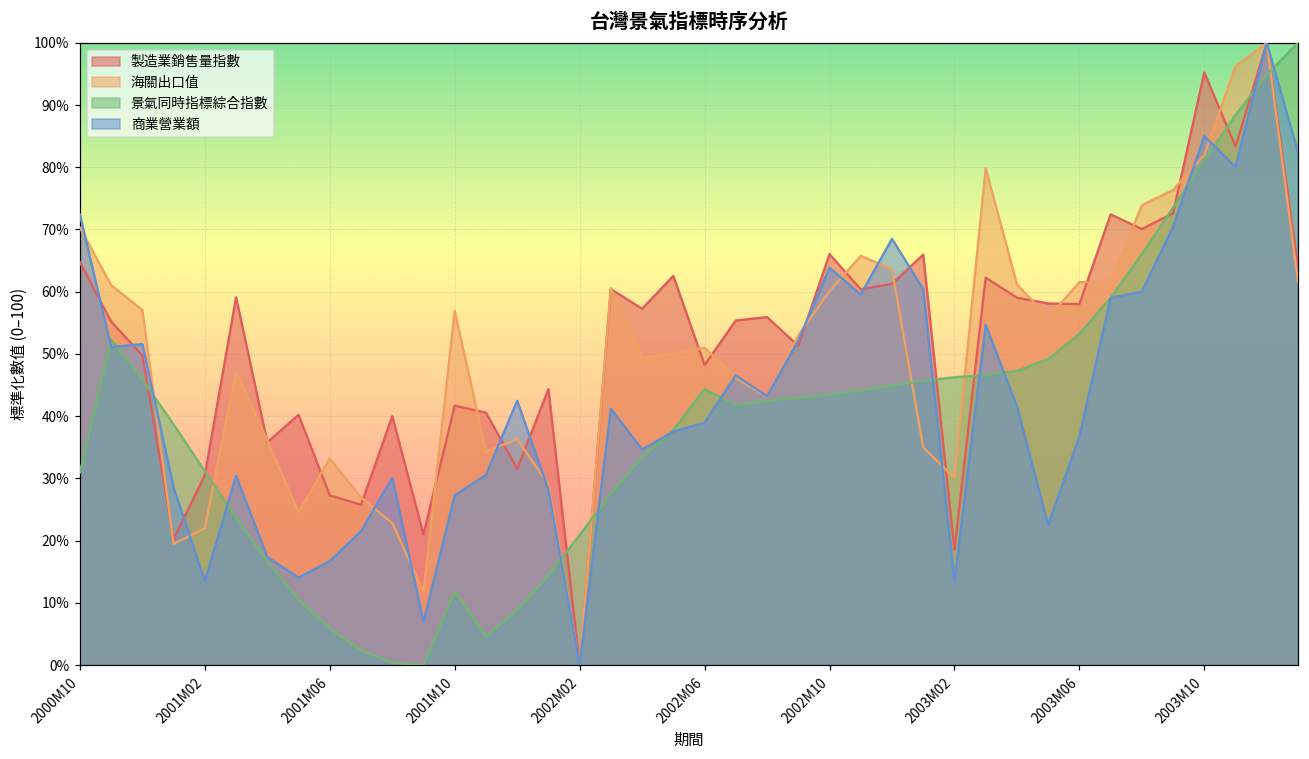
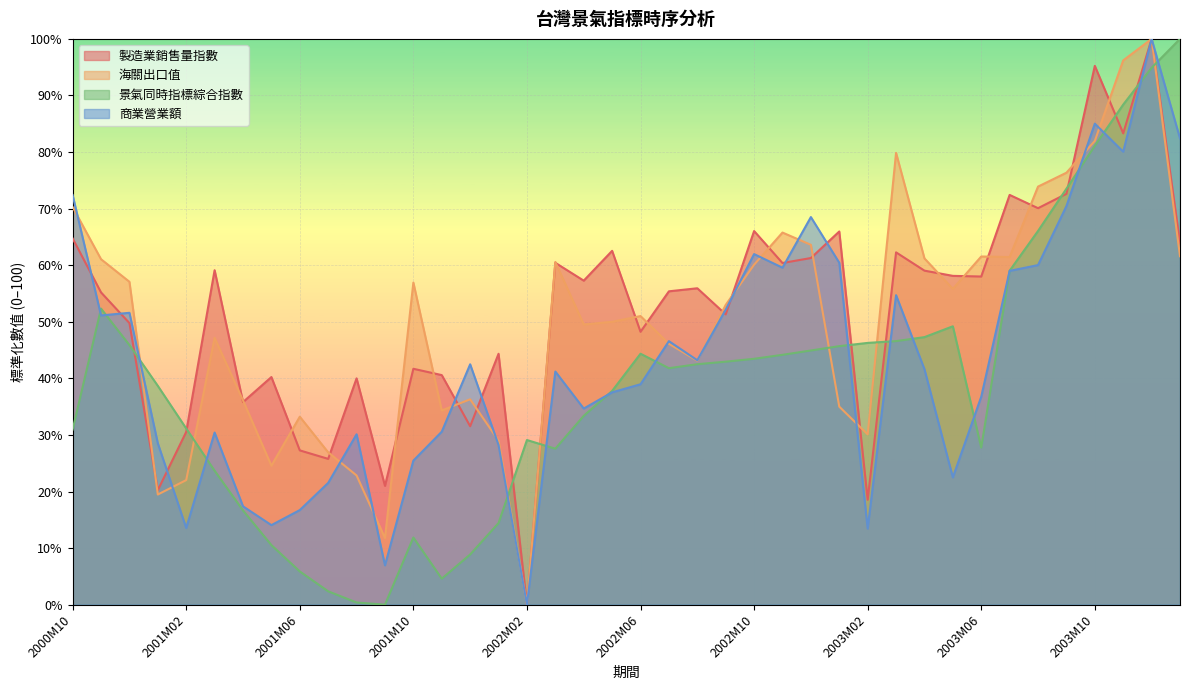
商業營業額, 2001M10: 27% -> 25%
景氣同時指標綜合指數, 2002M02: 21% -> 29%
商業營業額, 2002M10: 64% -> 62%
景氣同時指標綜合指數, 2003M06: 53% -> 28%
